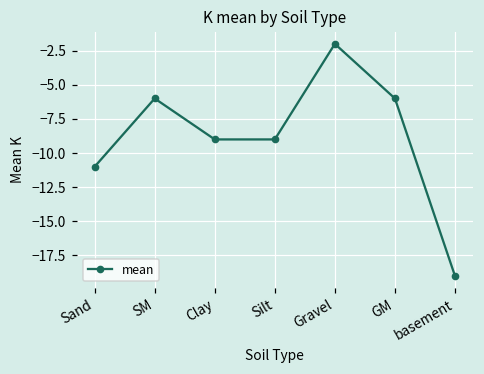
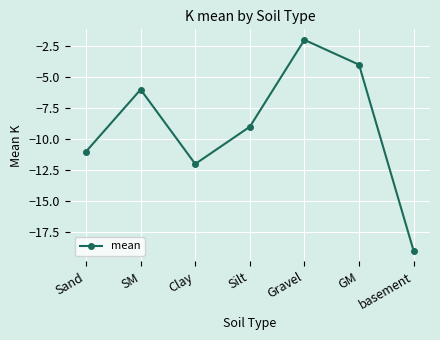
Clay: -9 -> -12
GM: -6 -> -4
